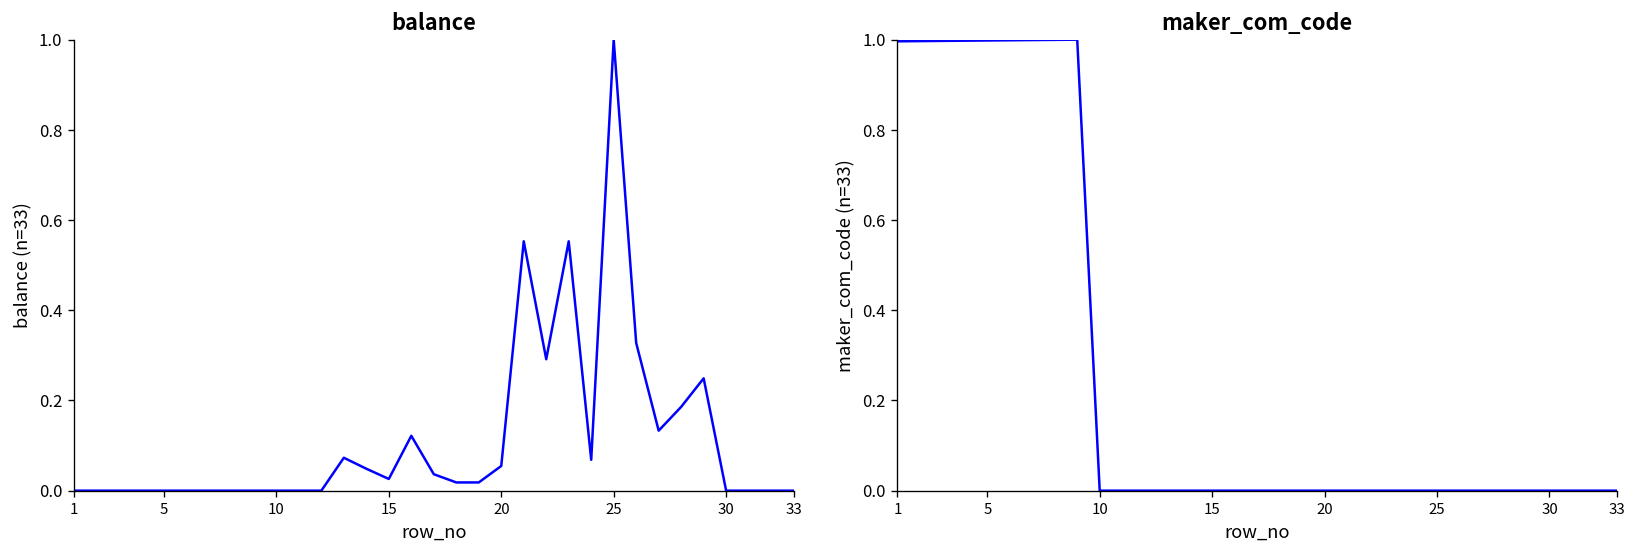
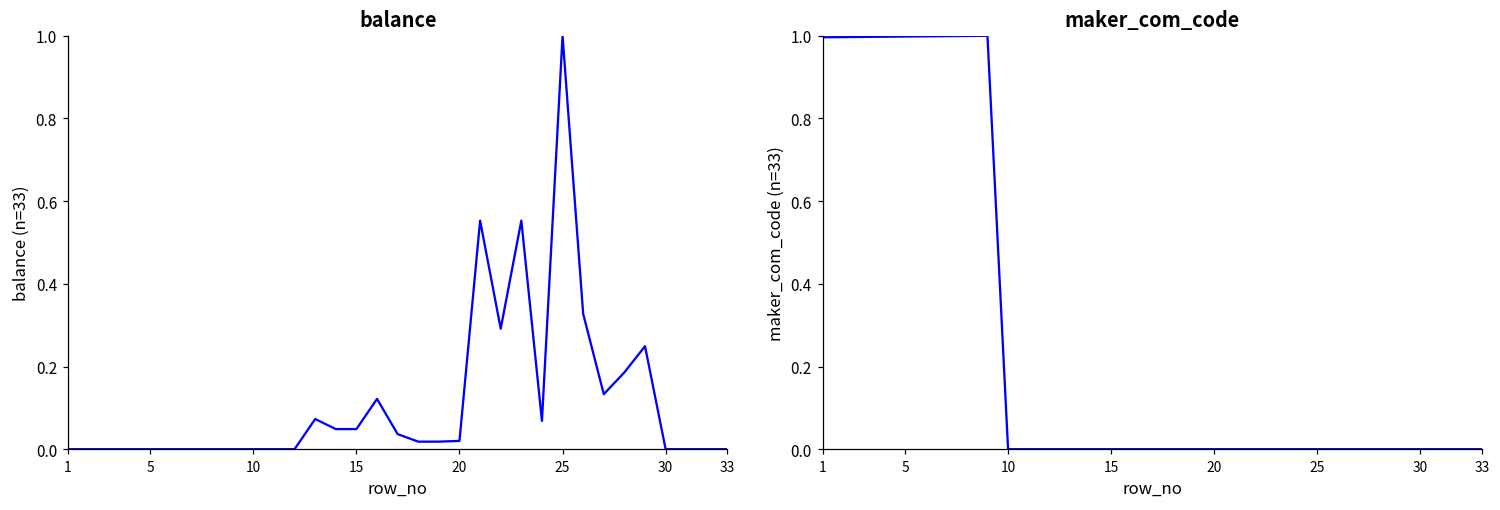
balance, 15: 0.03 -> 0.05
balance, 20: 0.05 -> 0.02
